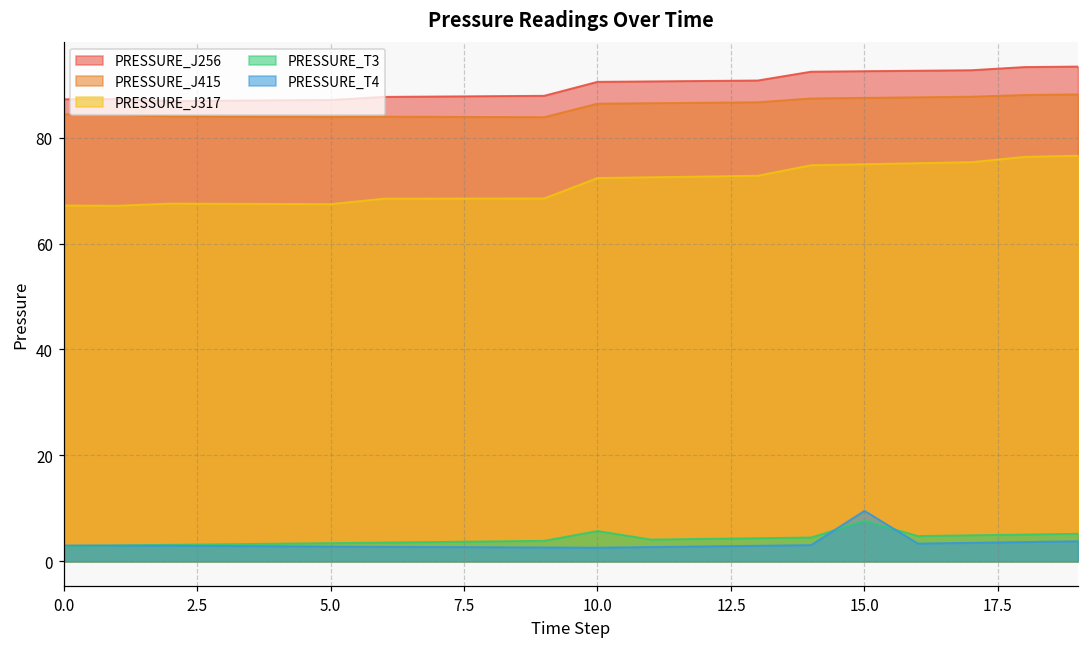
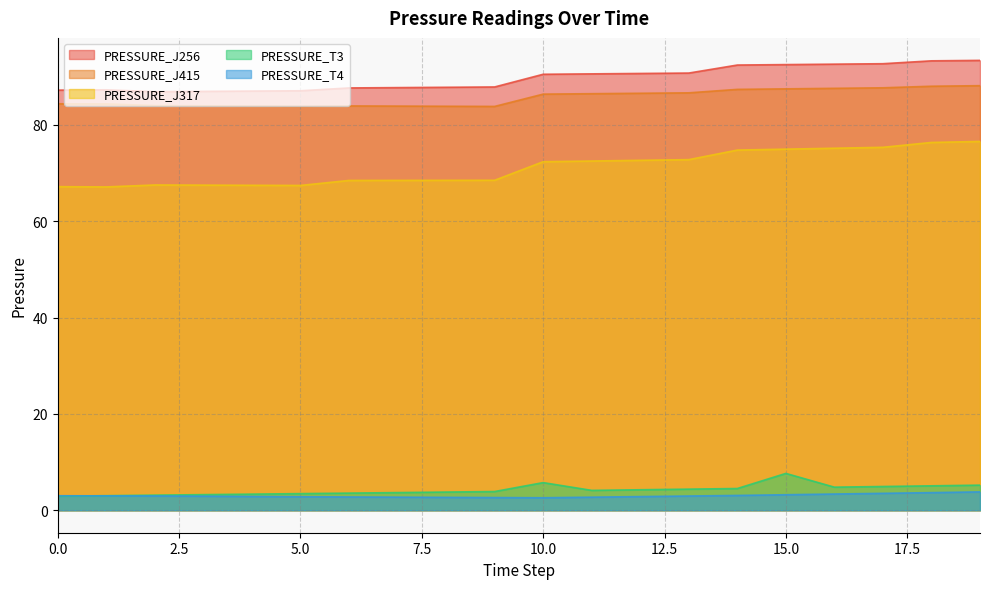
PRESSURE_T4, 15.0: 10 -> 3
